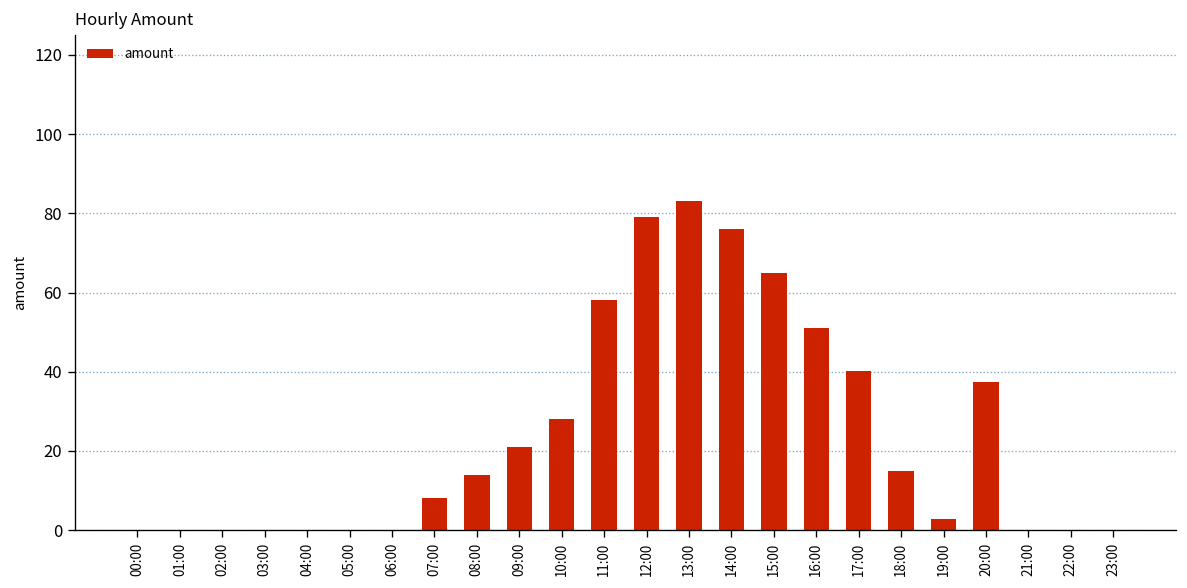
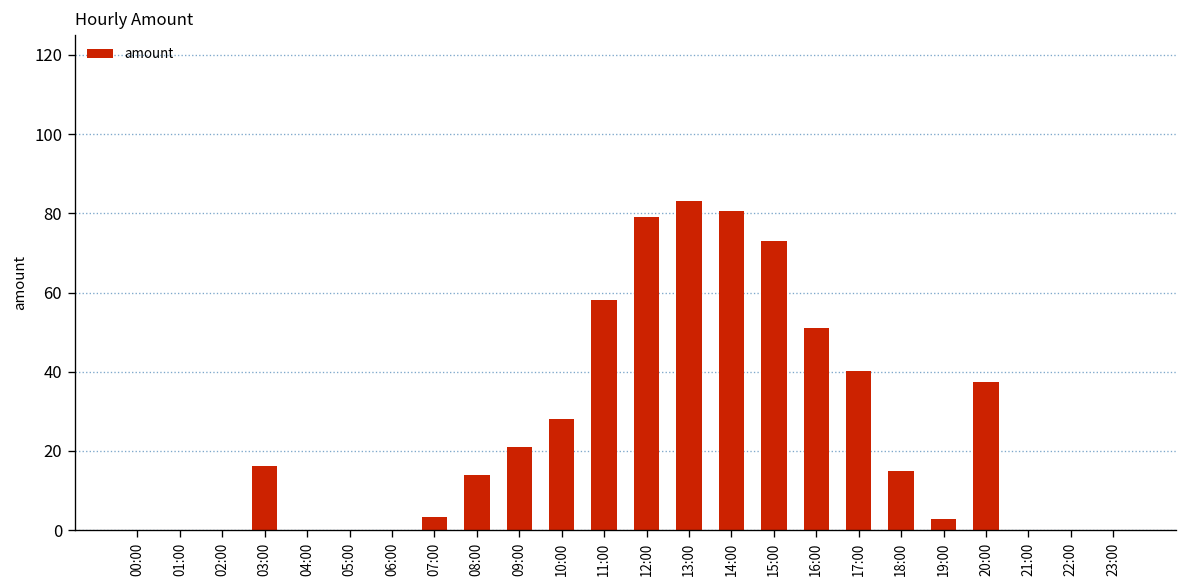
03:00: 0 -> 16
07:00: 8 -> 3
14:00: 76 -> 81
15:00: 65 -> 73
